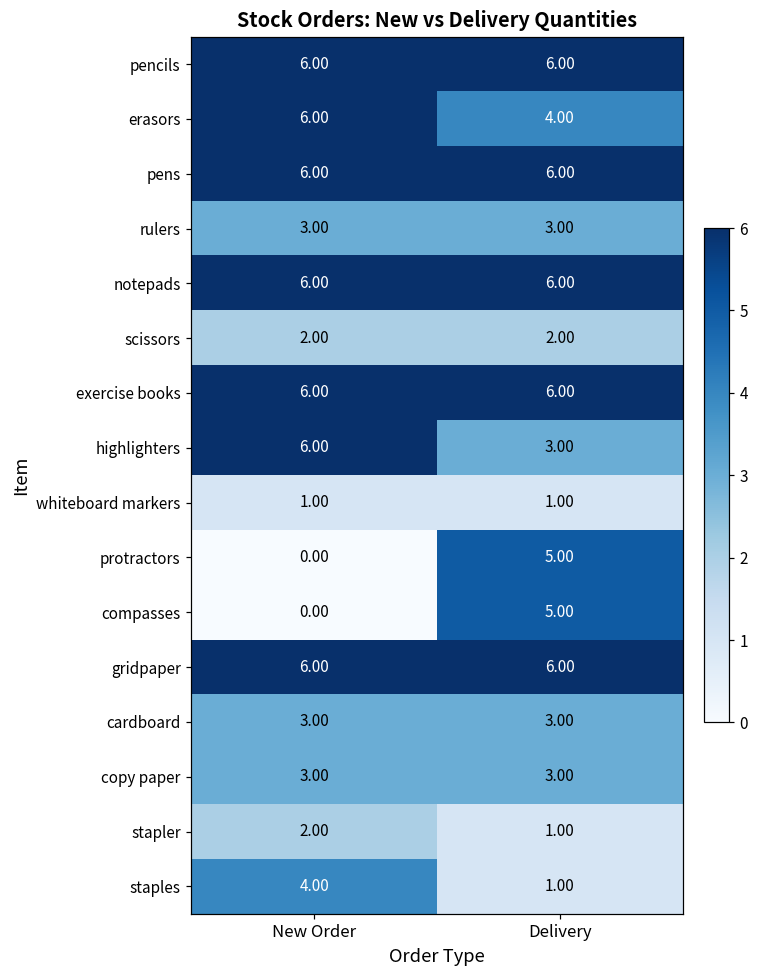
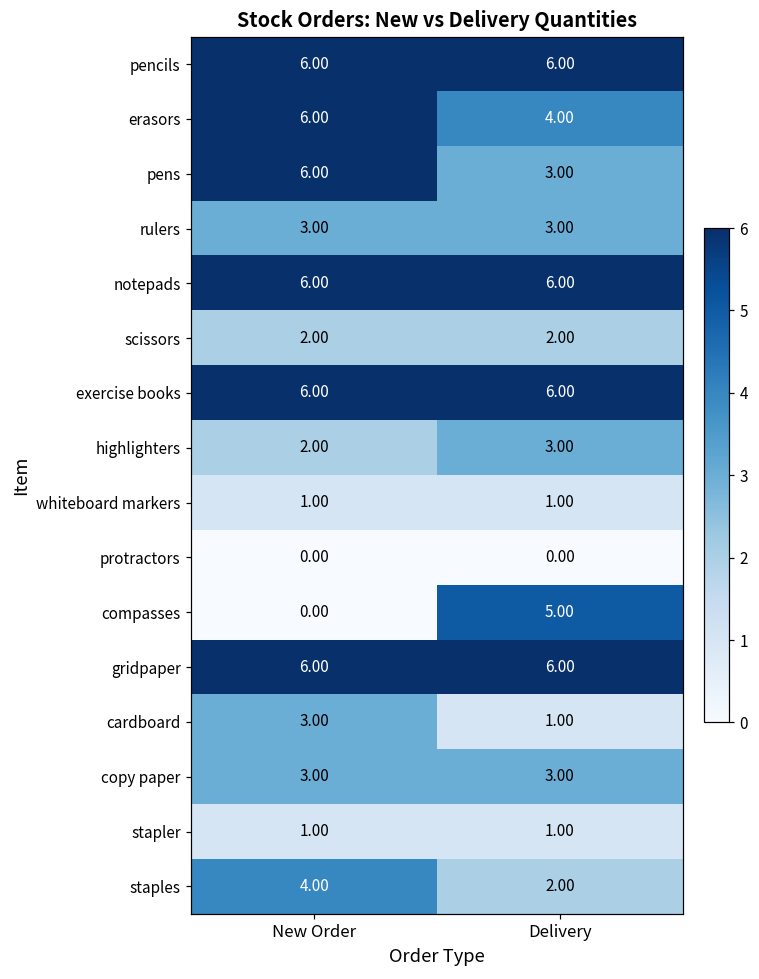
pens, Delivery: 6.00 -> 3.00
highlighters, New Order: 6.00 -> 2.00
protractors, Delivery: 5.00 -> 0.00
cardboard, Delivery: 3.00 -> 1.00
stapler, New Order: 2.00 -> 1.00
staples, Delivery: 1.00 -> 2.00
